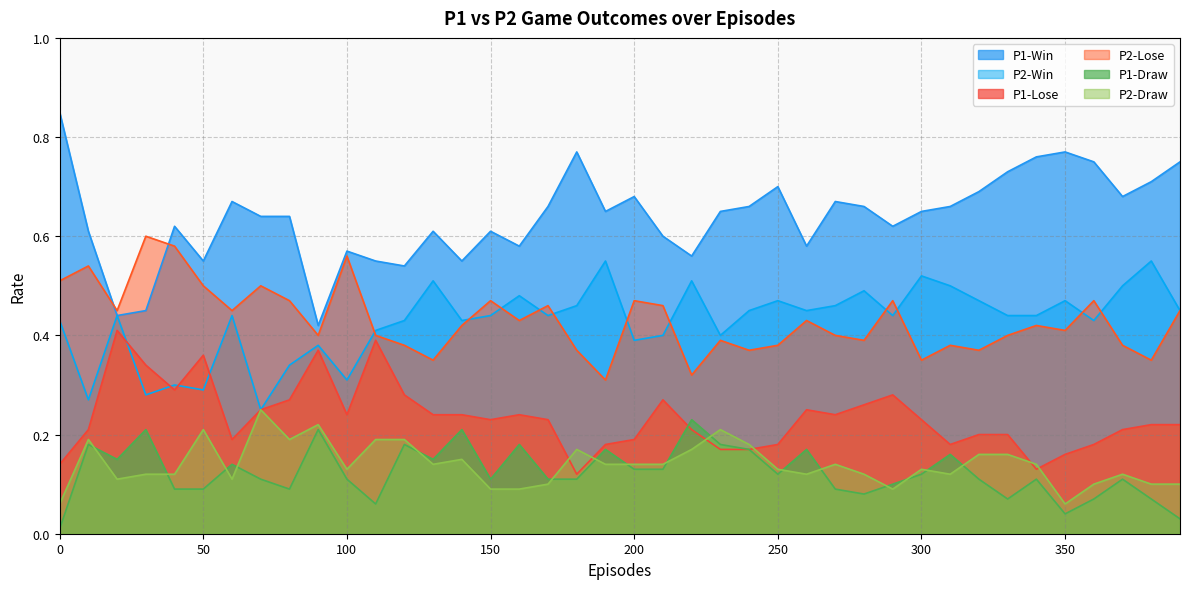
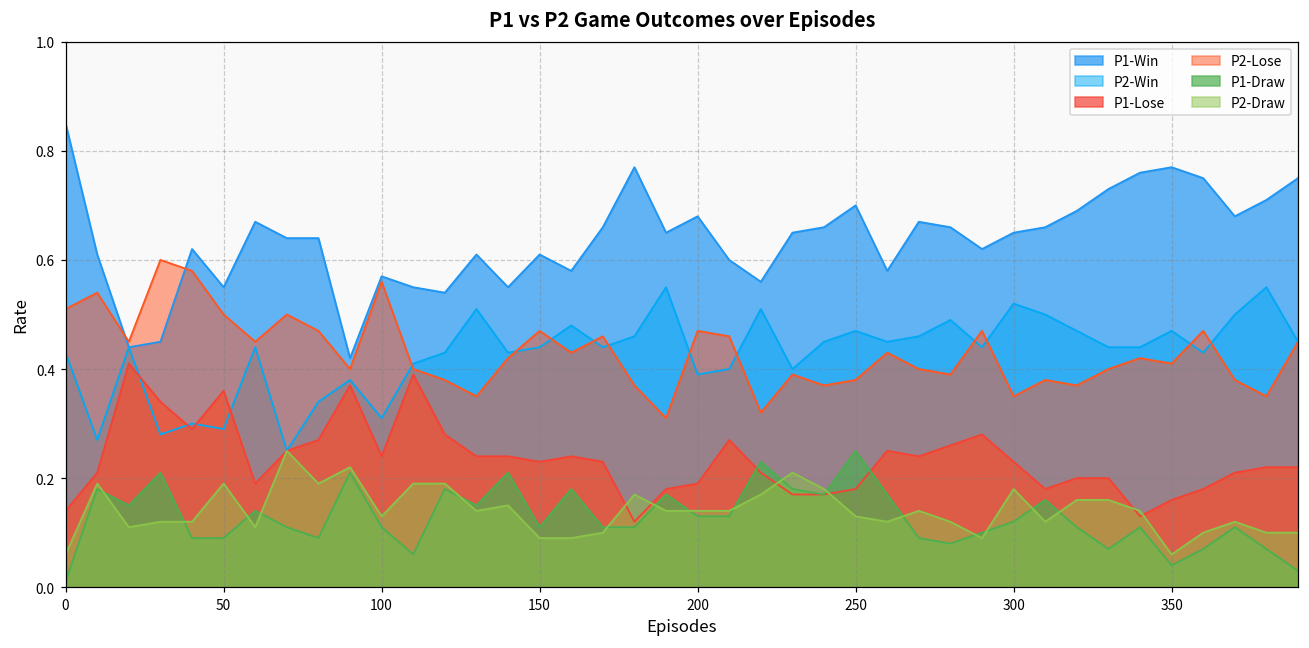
P2-Draw, 50: 0.21 -> 0.19
P1-Draw, 250: 0.12 -> 0.25
P2-Draw, 300: 0.13 -> 0.18
